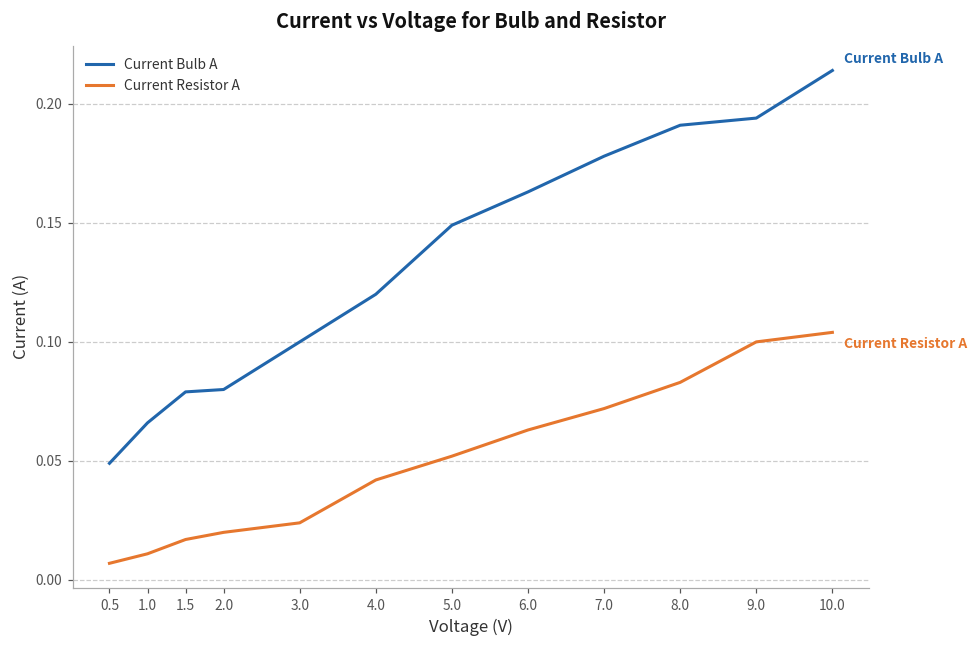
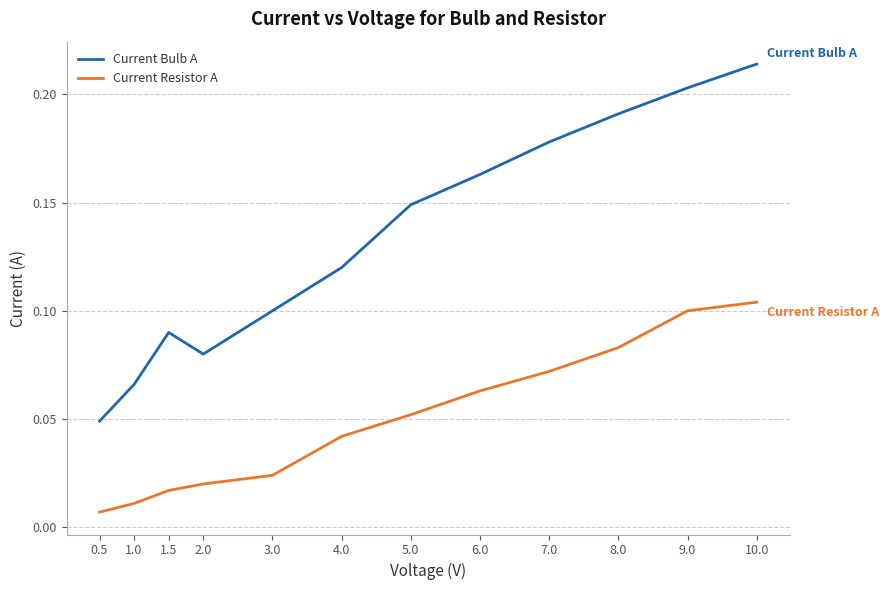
Current Bulb A, 1.5: 0.079 -> 0.090
Current Bulb A, 9.0: 0.194 -> 0.203
